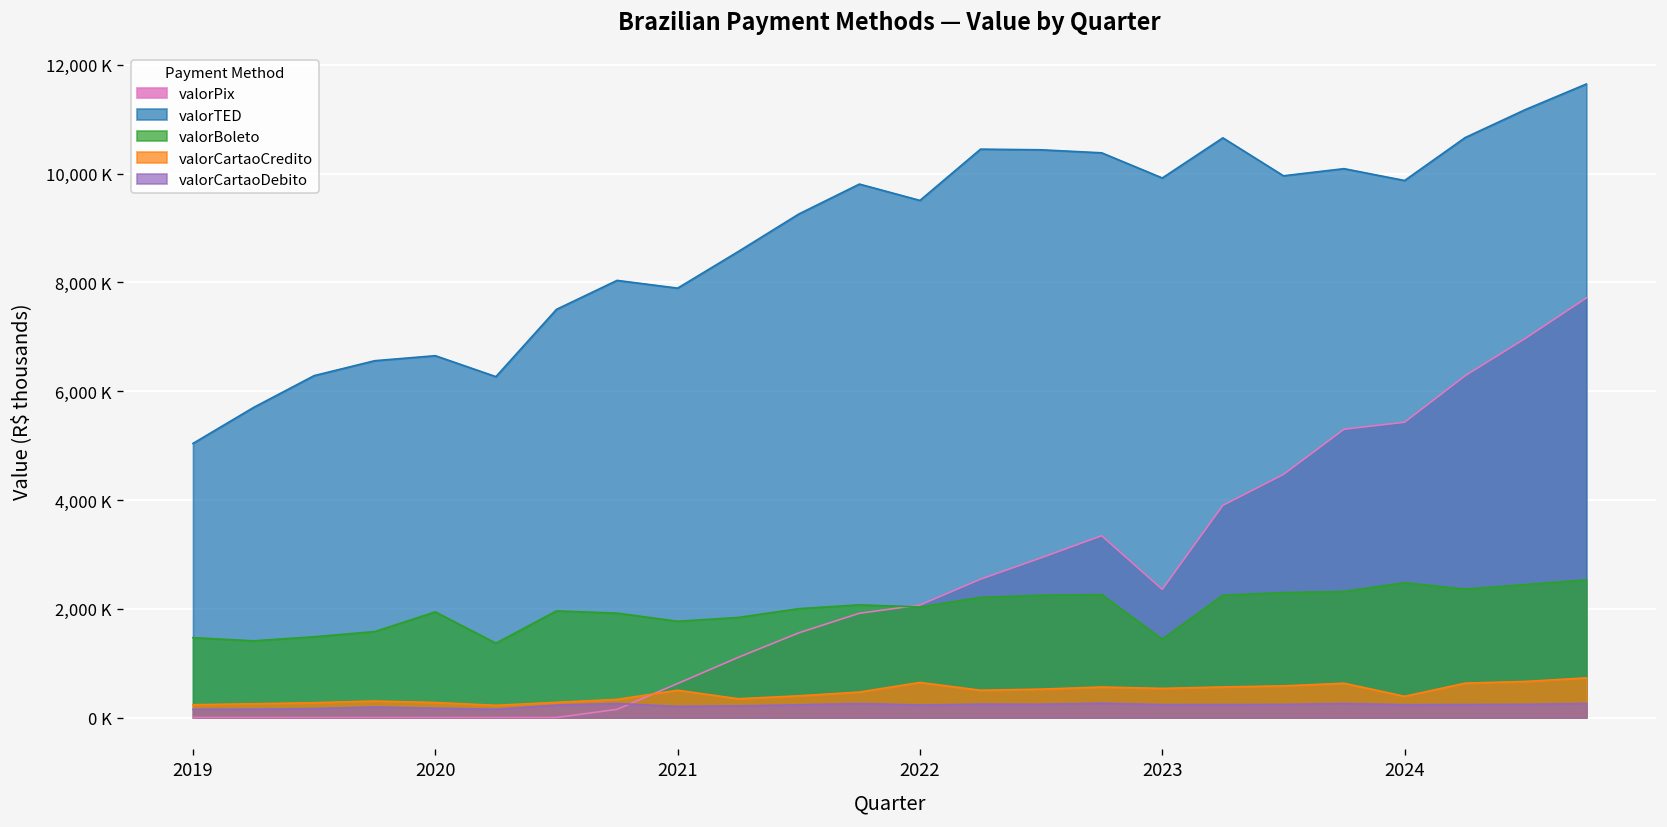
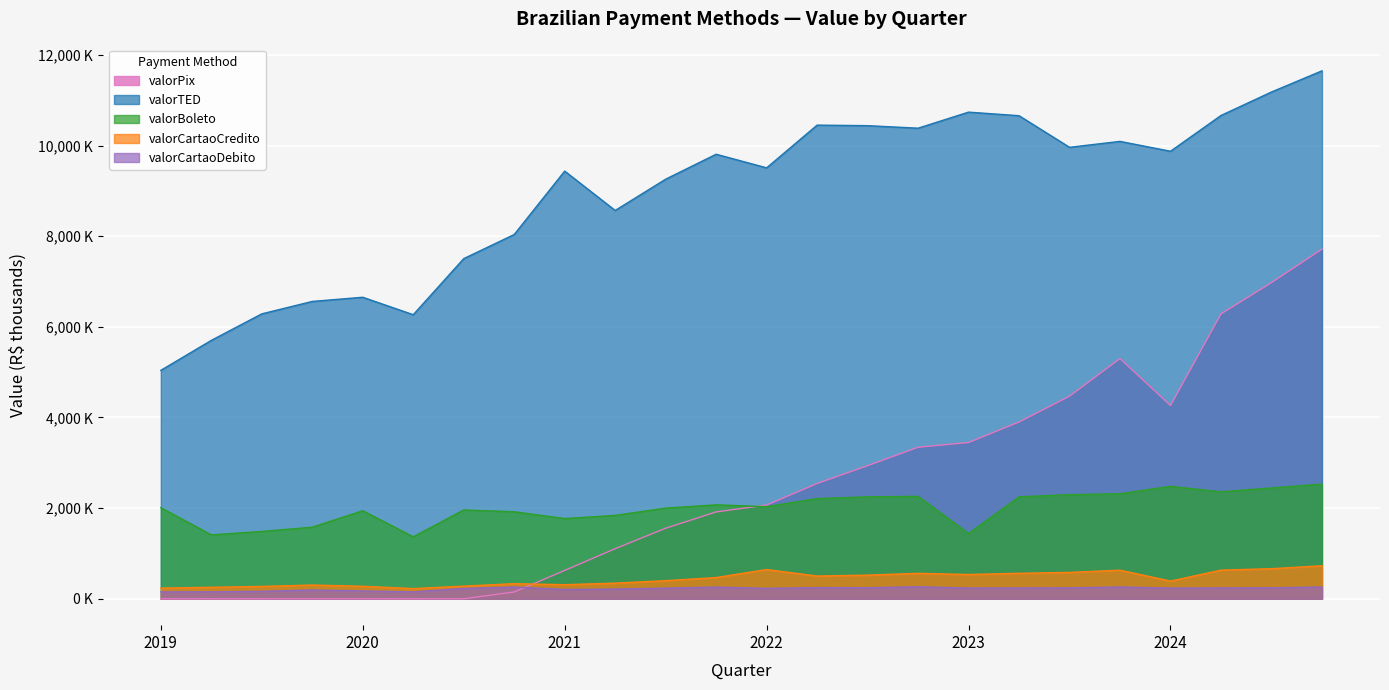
valorBoleto, 2019: 1,500,000 -> 2,000,000
valorTED, 2021: 7,900,000 -> 9,400,000
valorCartaoCredito, 2021: 500,000 -> 300,000
valorPix, 2023: 2,400,000 -> 3,400,000
valorTED, 2023: 9,900,000 -> 10,700,000
valorPix, 2024: 5,400,000 -> 4,300,000
